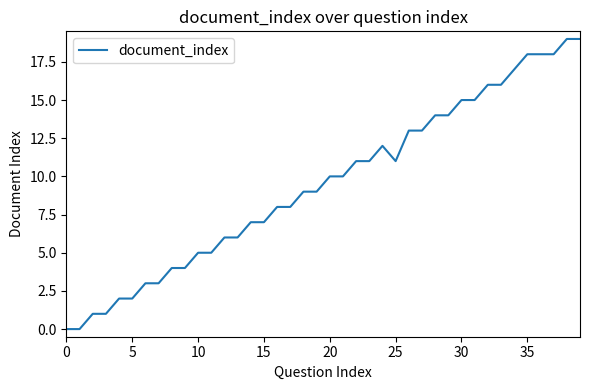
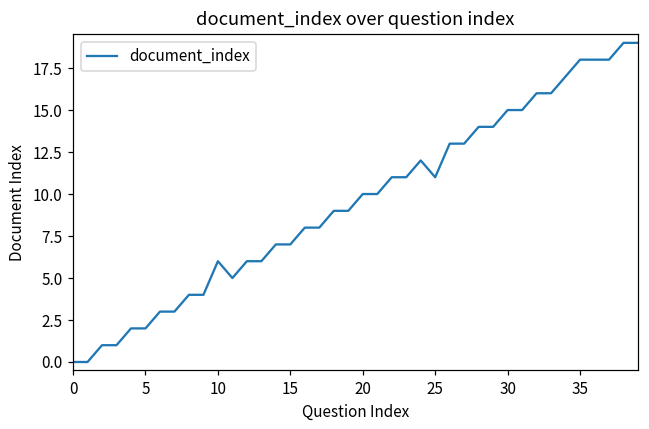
10: 5 -> 6
